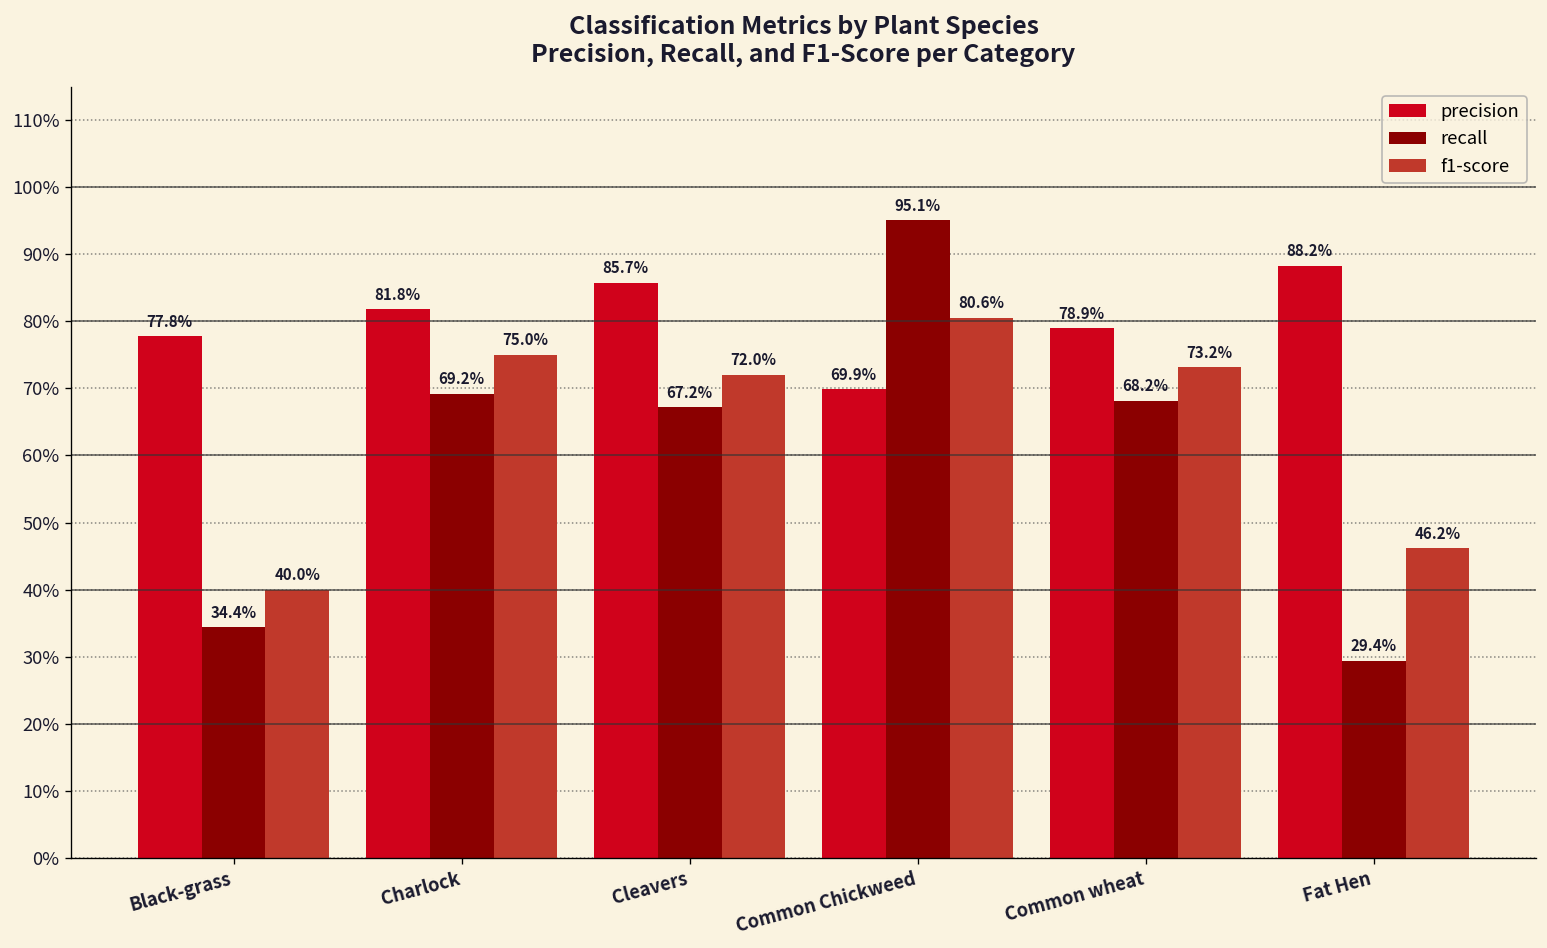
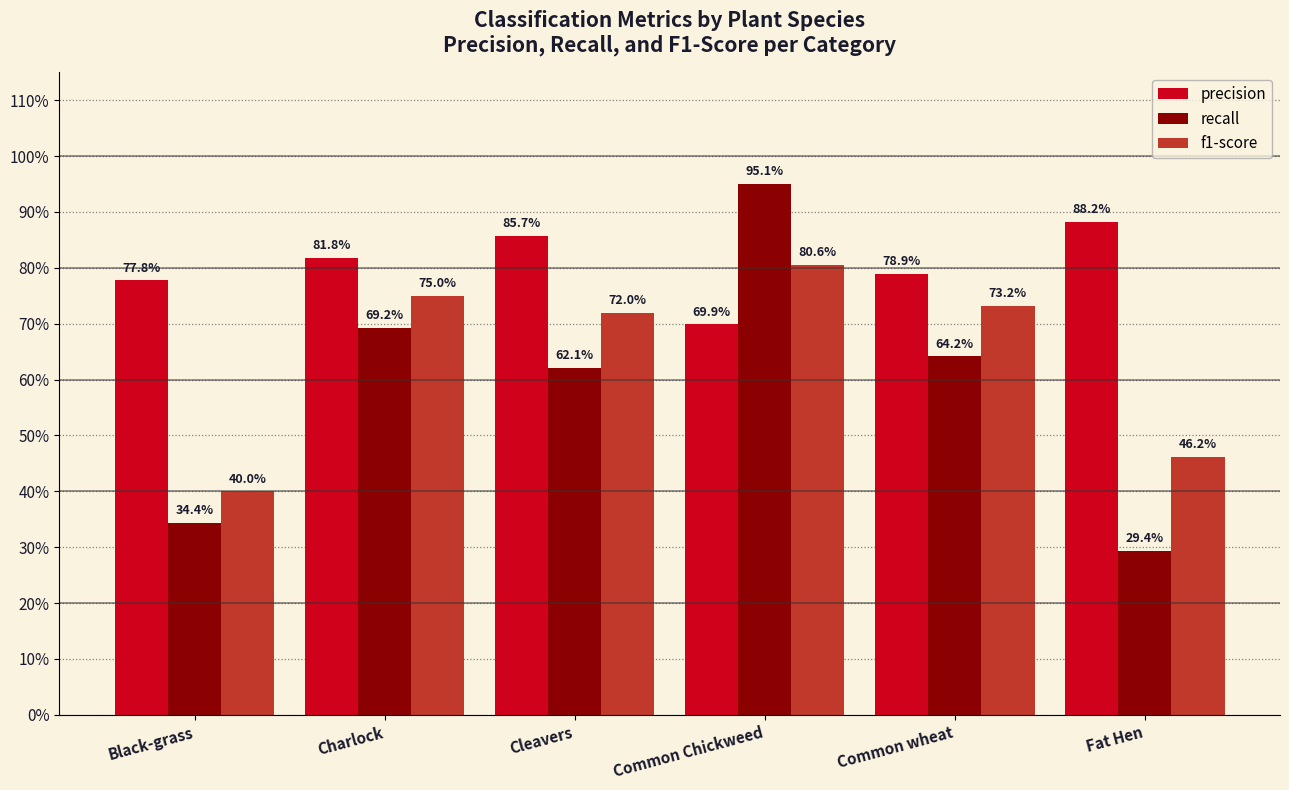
recall, Cleavers: 67.2% -> 62.1%
recall, Common wheat: 68.2% -> 64.2%
